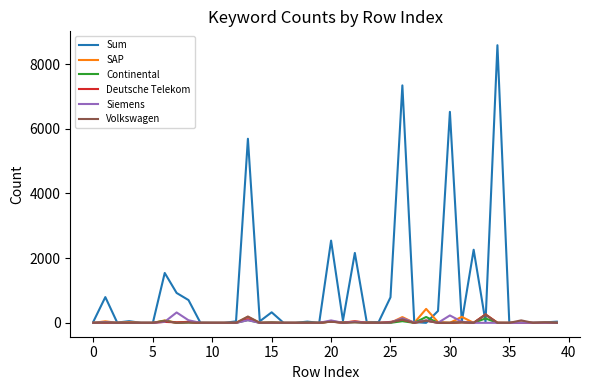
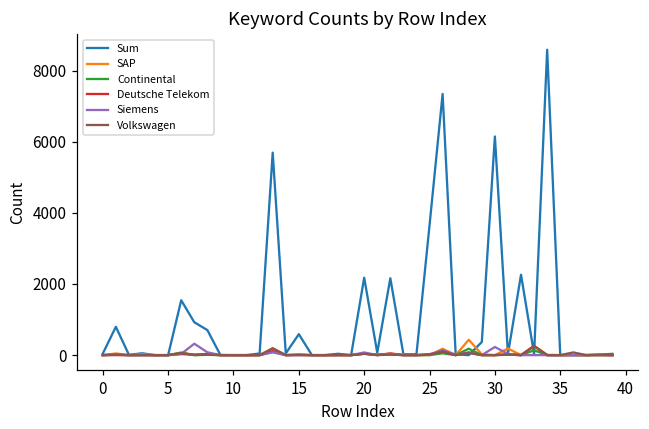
Sum, 15: 300 -> 600
Sum, 20: 2500 -> 2200
Sum, 25: 800 -> 3700
Sum, 30: 6500 -> 6100
